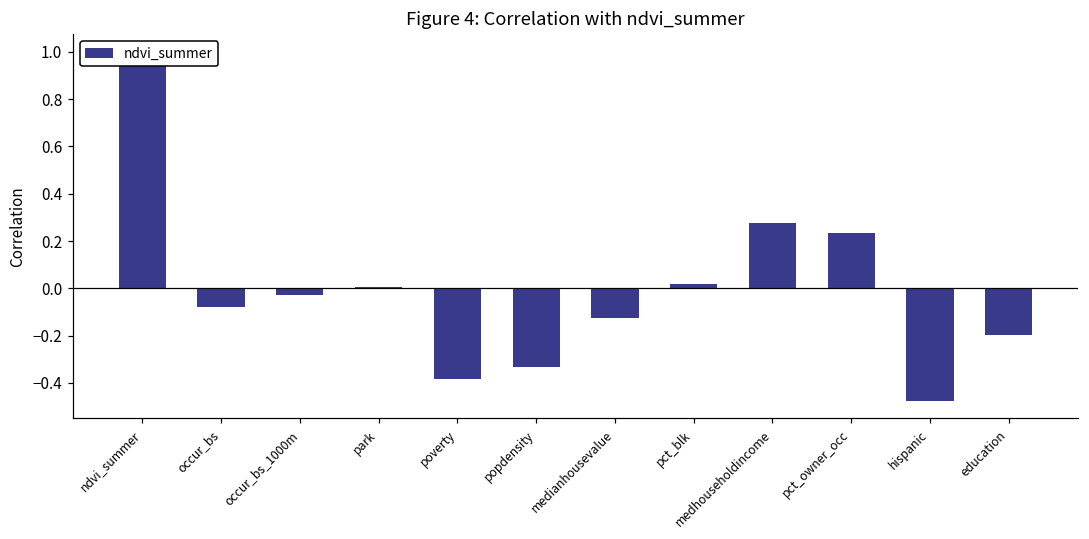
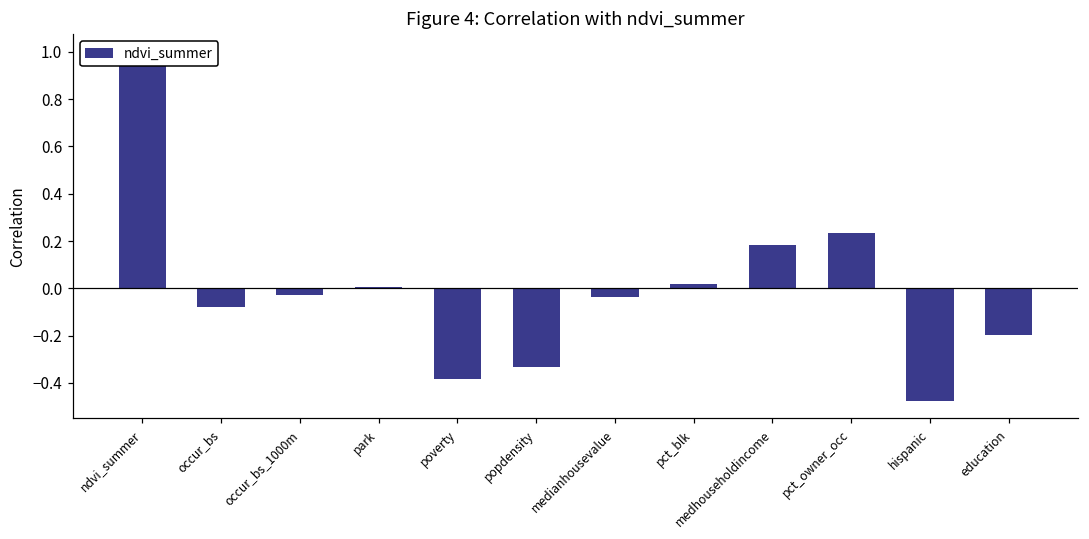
medianhousevalue: -0.13 -> -0.04
medhouseholdincome: 0.27 -> 0.18
